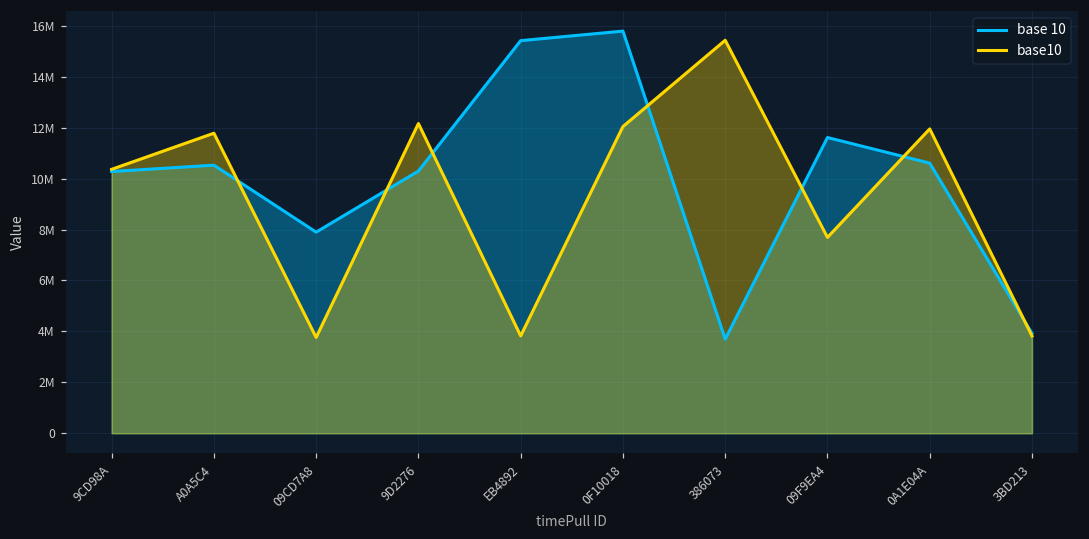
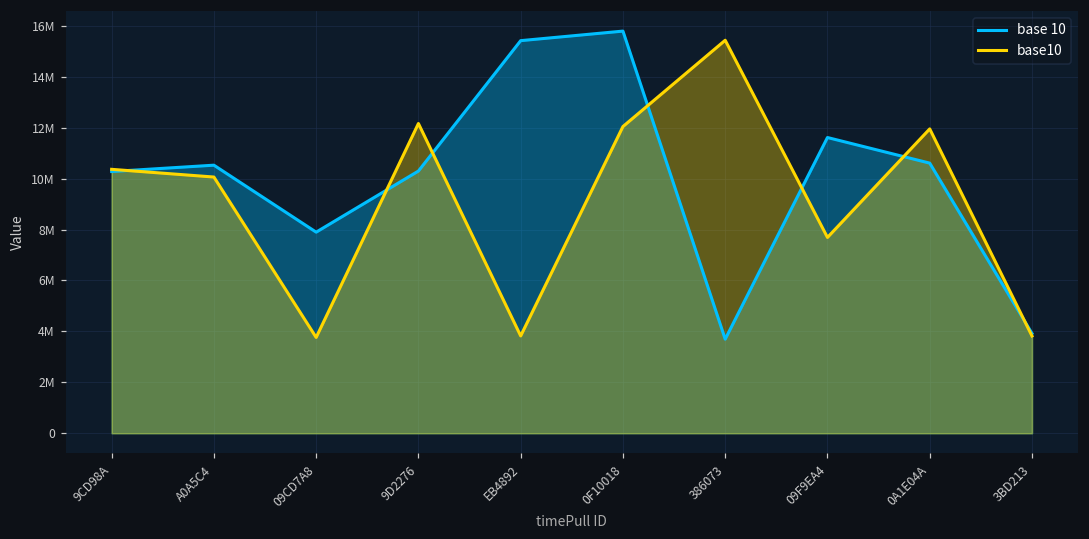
base10, A0A5C4: 11800000 -> 10100000
